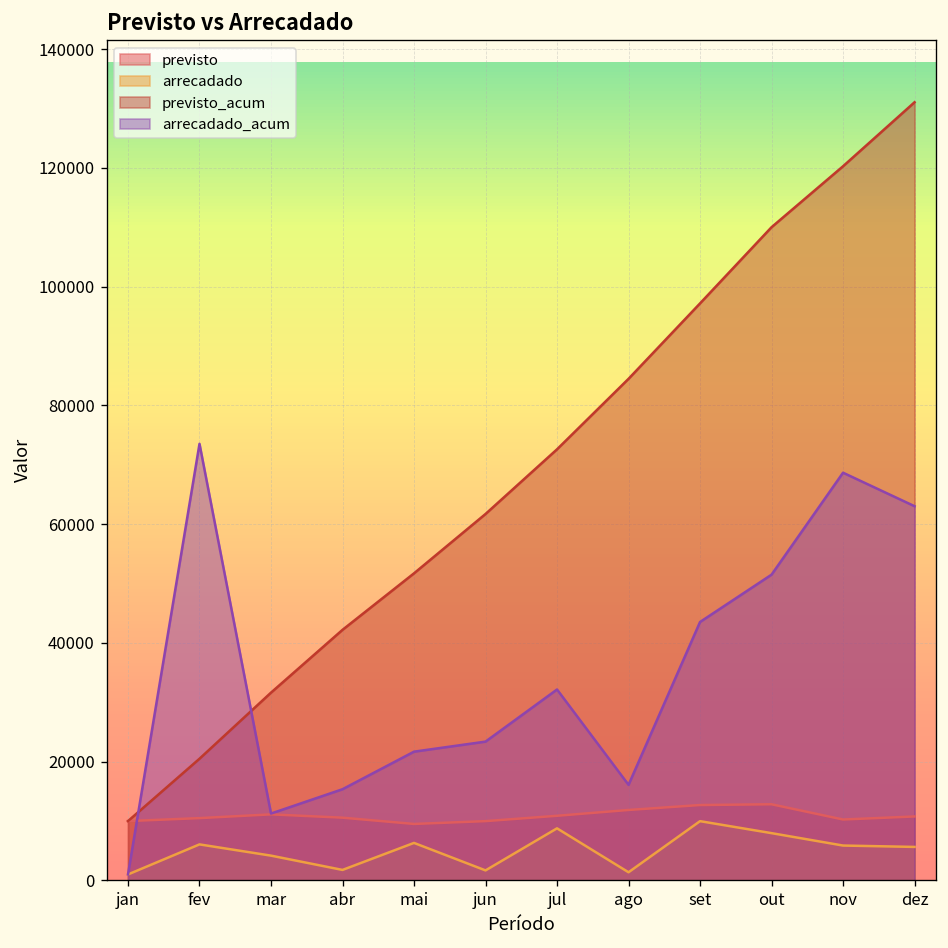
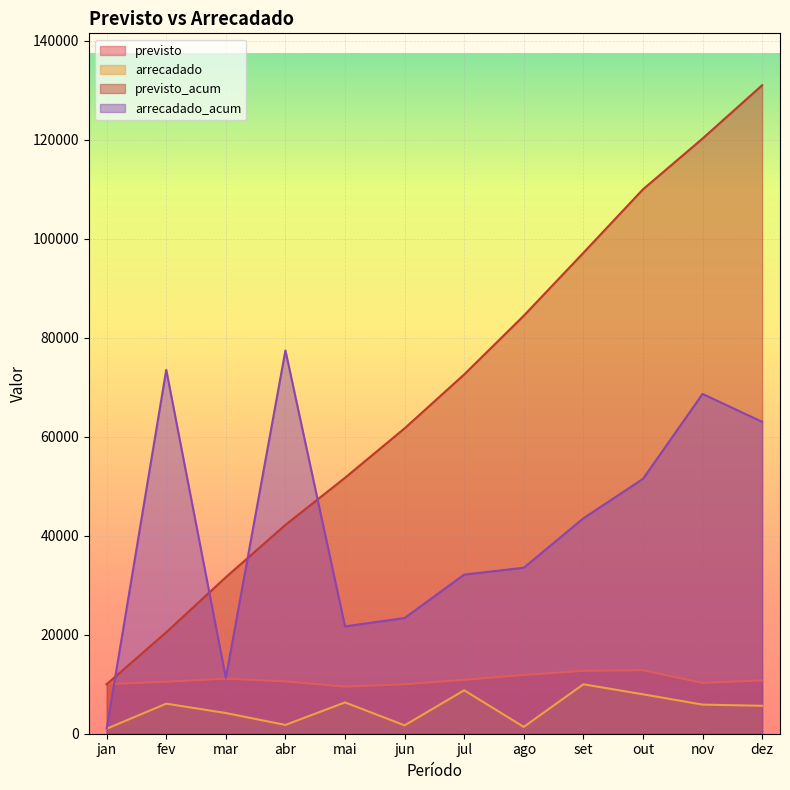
arrecadado_acum, abr: 15000 -> 77000
arrecadado_acum, ago: 16000 -> 34000
